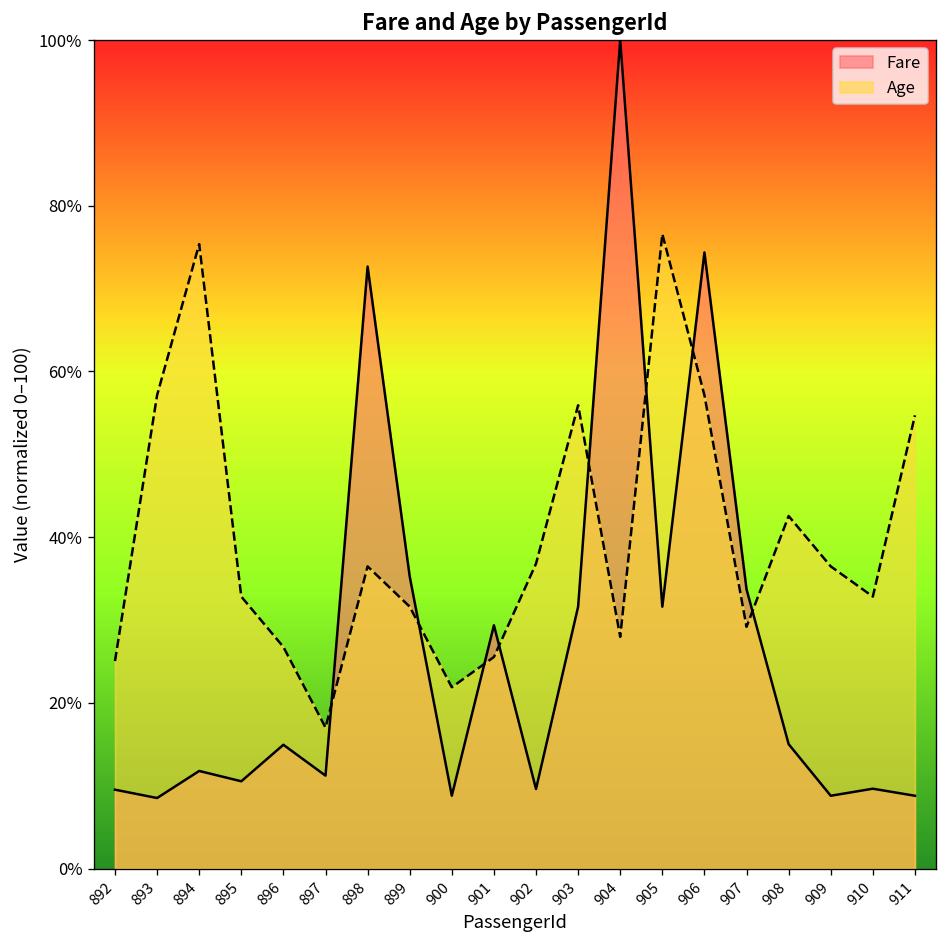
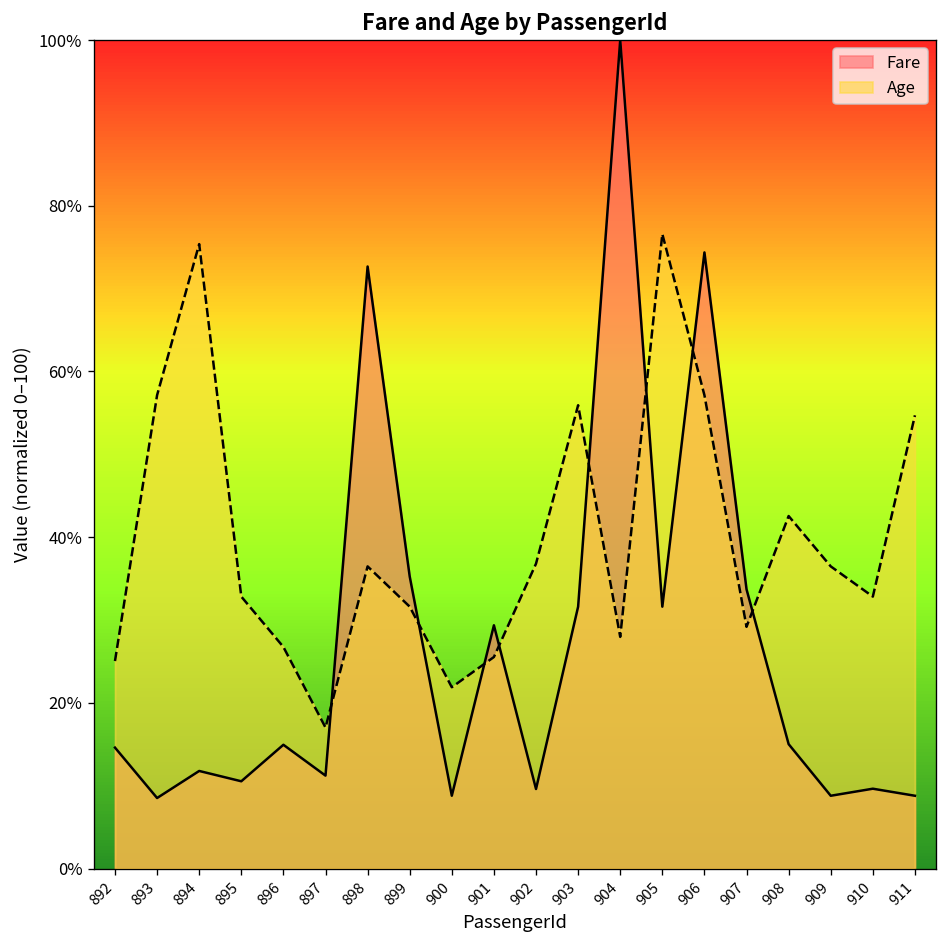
Fare, 892: 10% -> 15%
